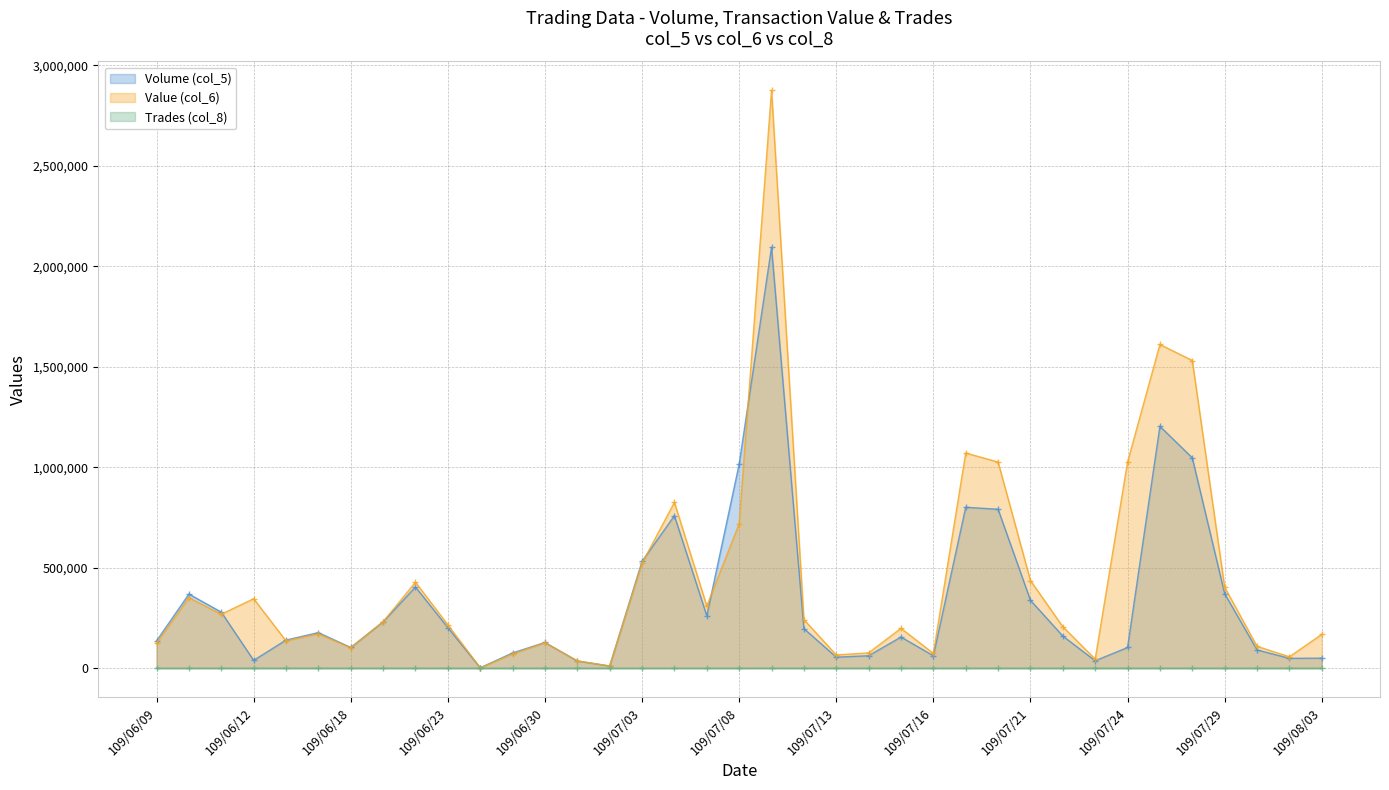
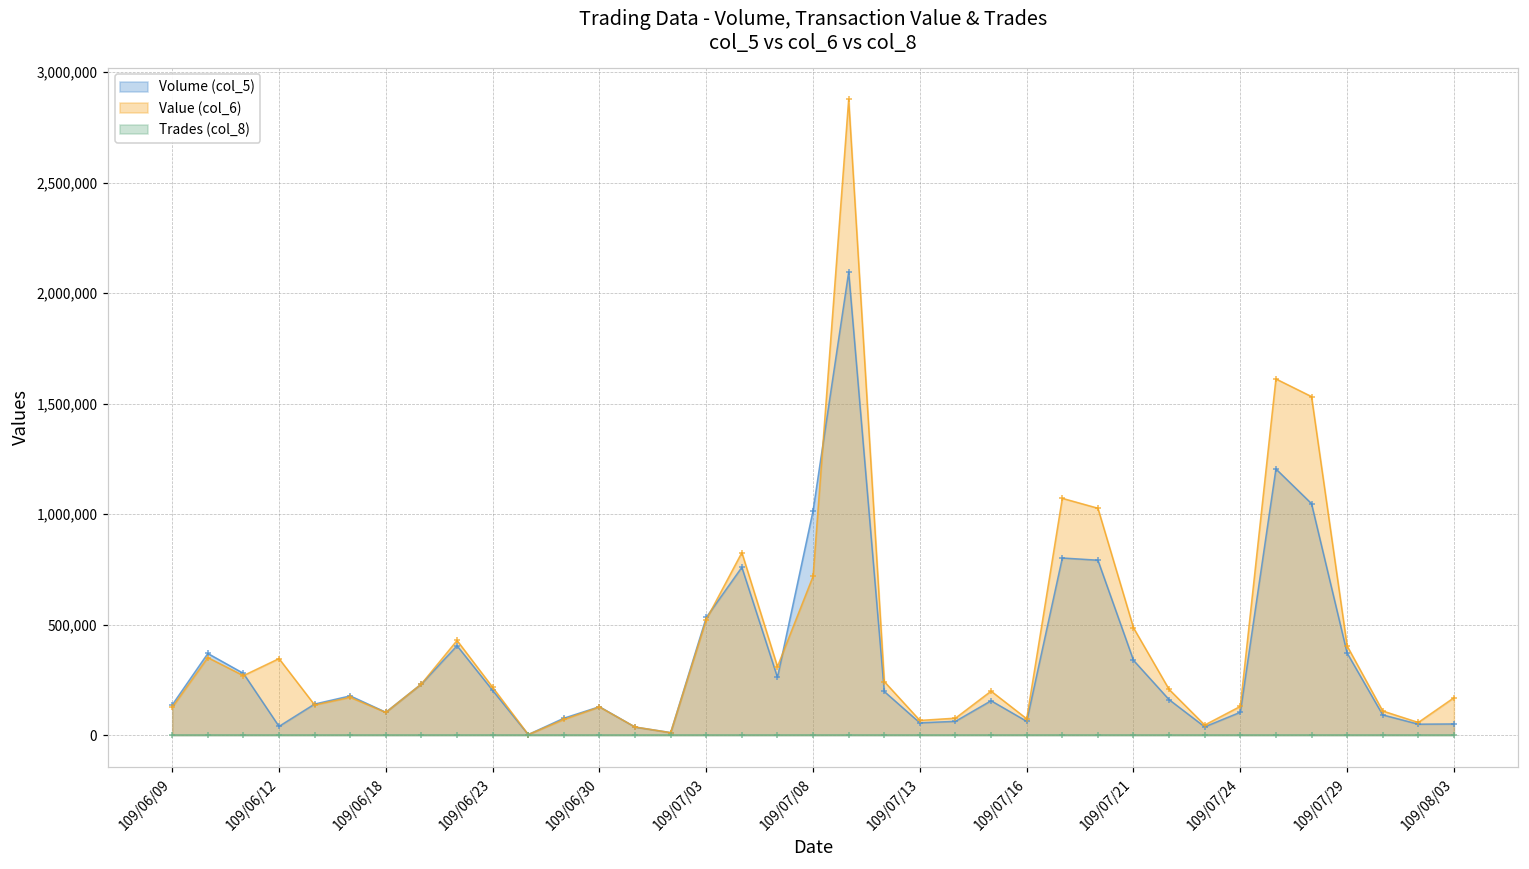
Value (col_6), 109/07/21: 440,000 -> 490,000
Value (col_6), 109/07/24: 1,030,000 -> 130,000
